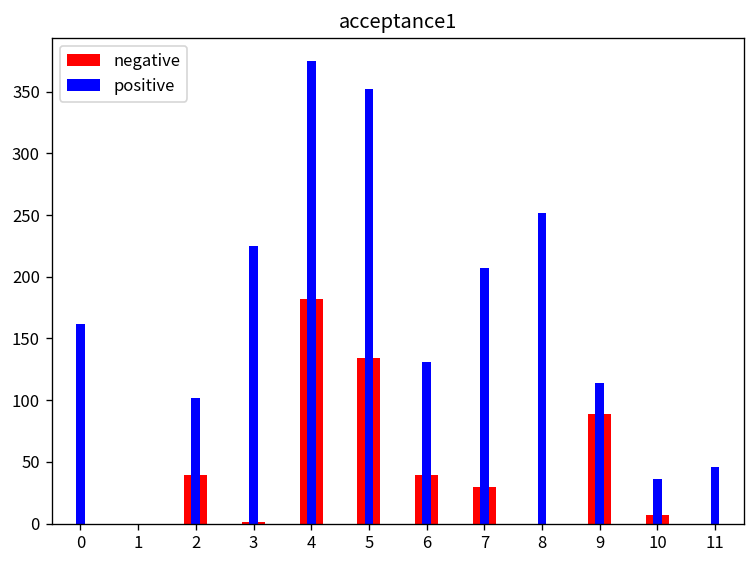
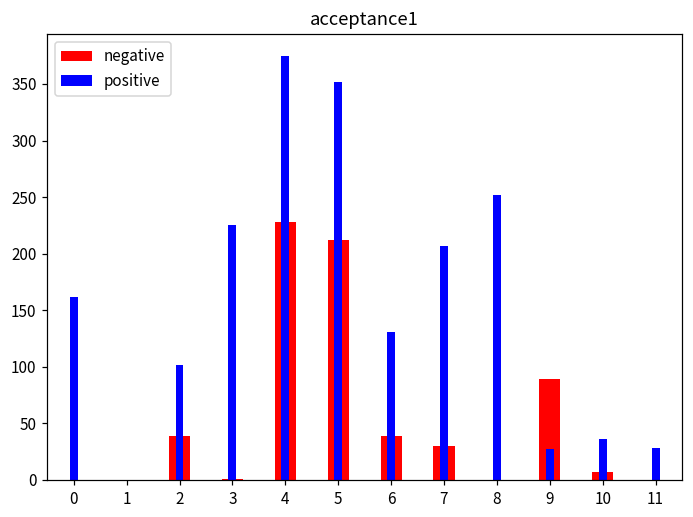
negative, 4: 182 -> 228
negative, 5: 134 -> 212
positive, 9: 114 -> 27
positive, 11: 46 -> 28
